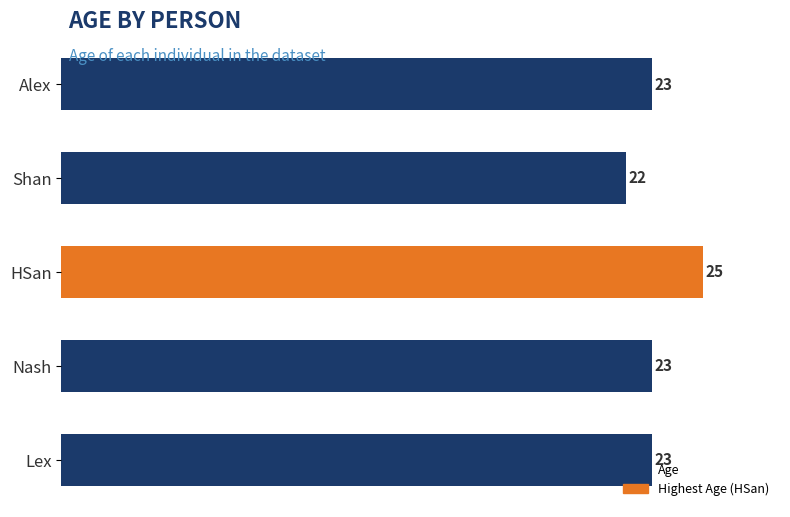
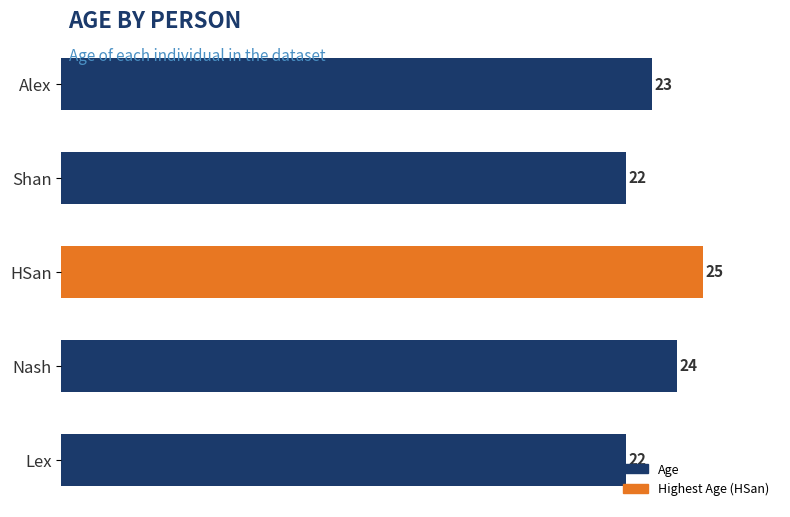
Nash: 23 -> 24
Lex: 23 -> 22
